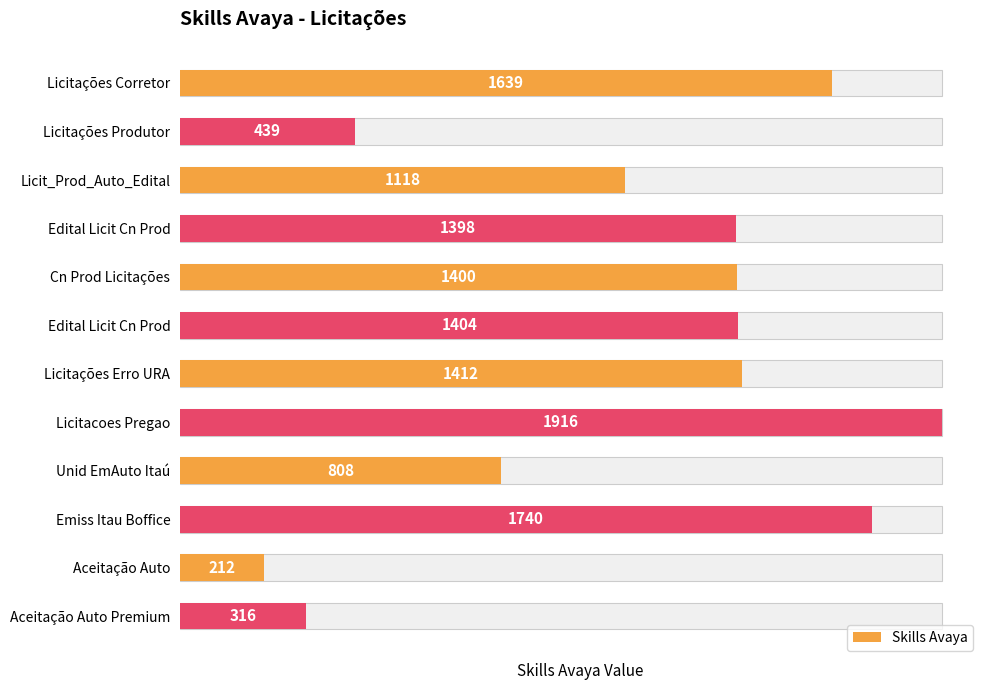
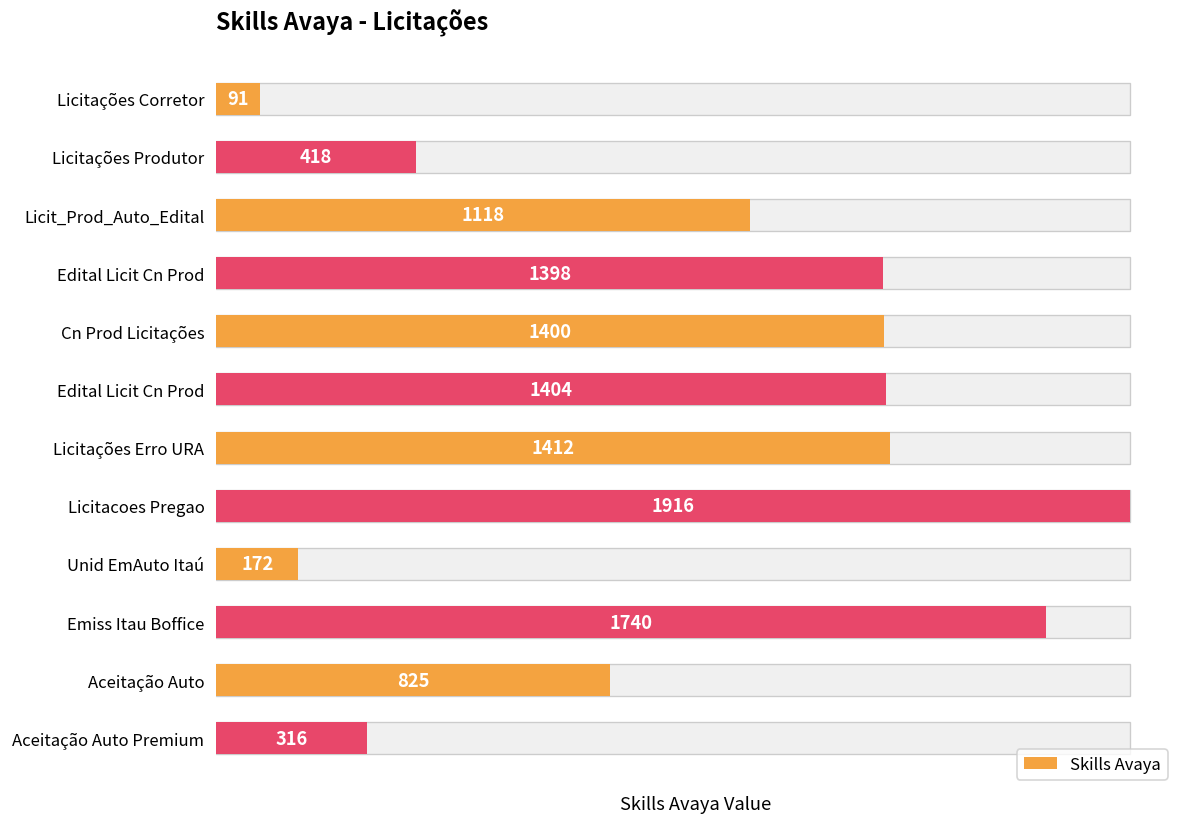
Skills Avaya, Licitações Corretor: 1639 -> 91
Skills Avaya, Licitações Produtor: 439 -> 418
Skills Avaya, Unid EmAuto Itaú: 808 -> 172
Skills Avaya, Aceitação Auto: 212 -> 825
